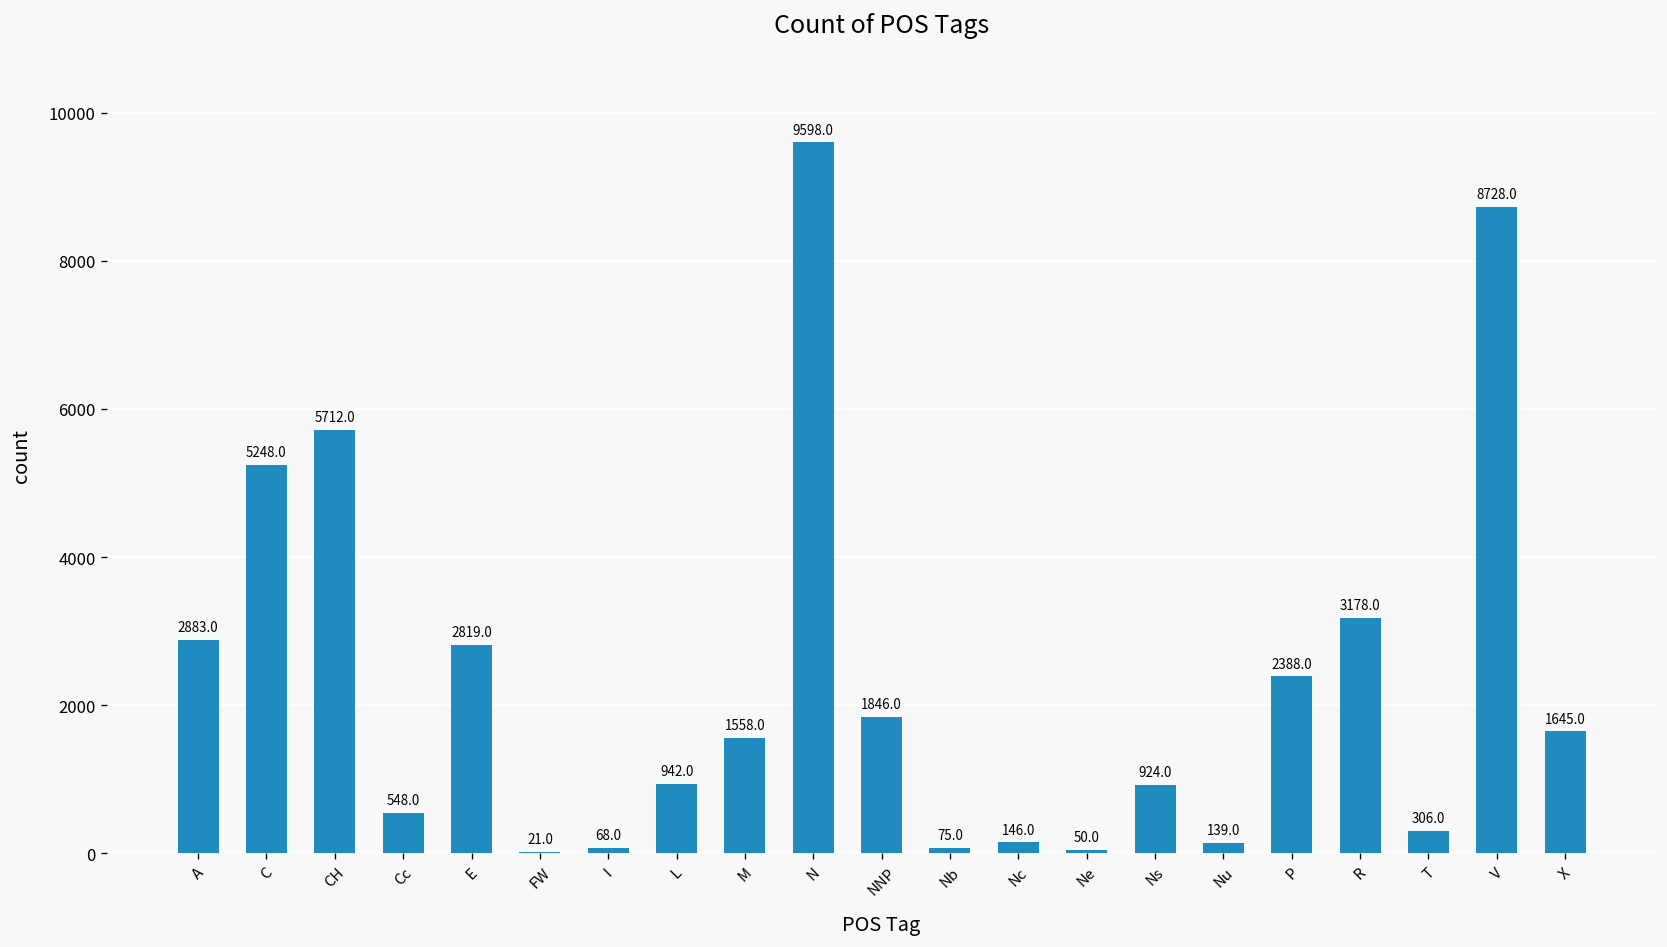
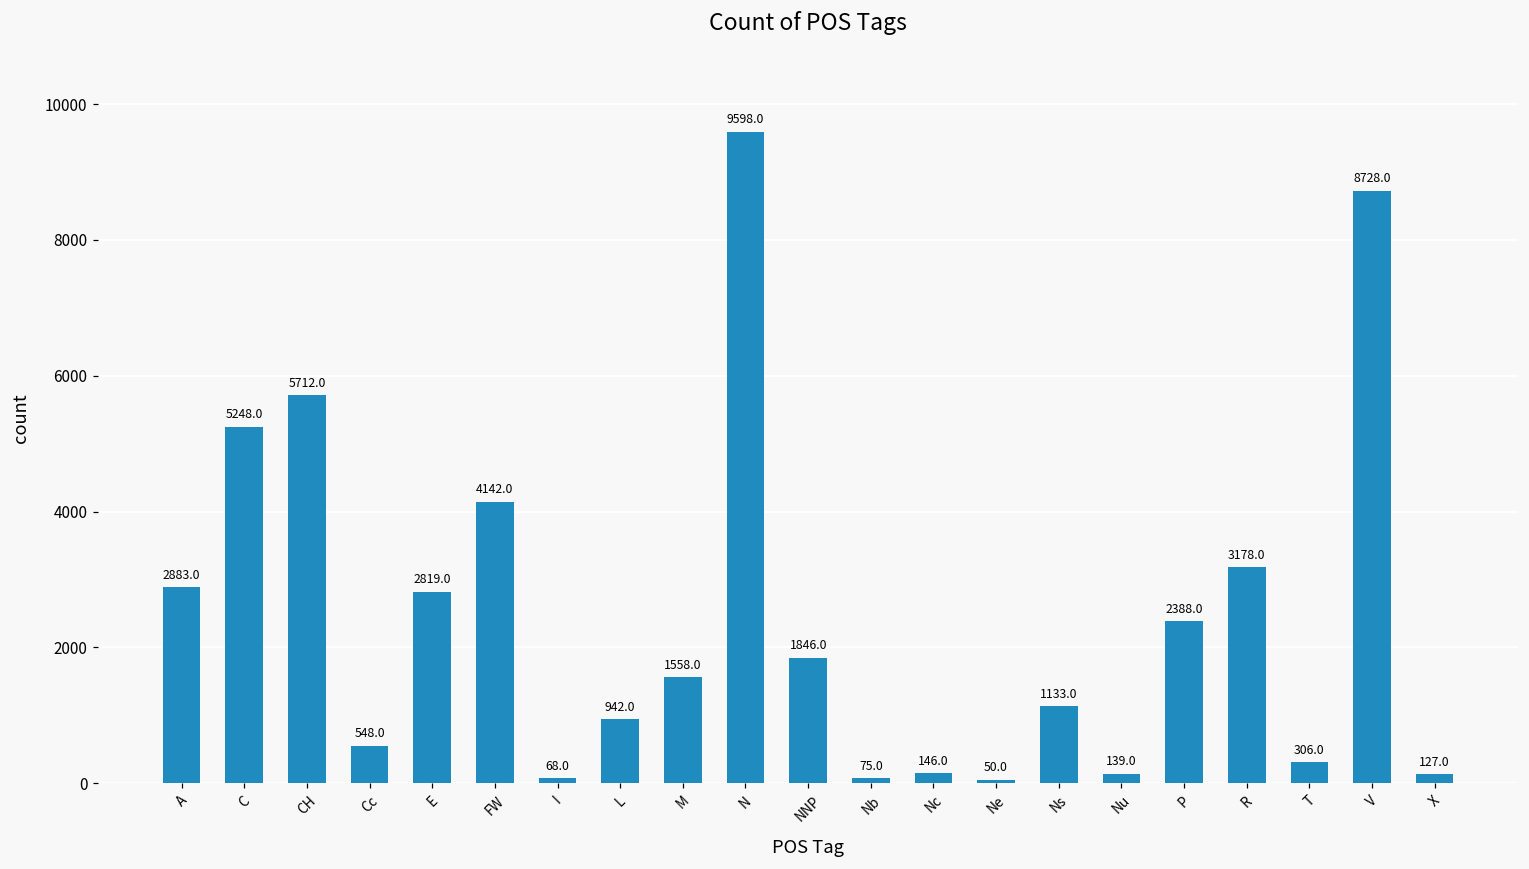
FW: 21.0 -> 4142.0
Ns: 924.0 -> 1133.0
X: 1645.0 -> 127.0
